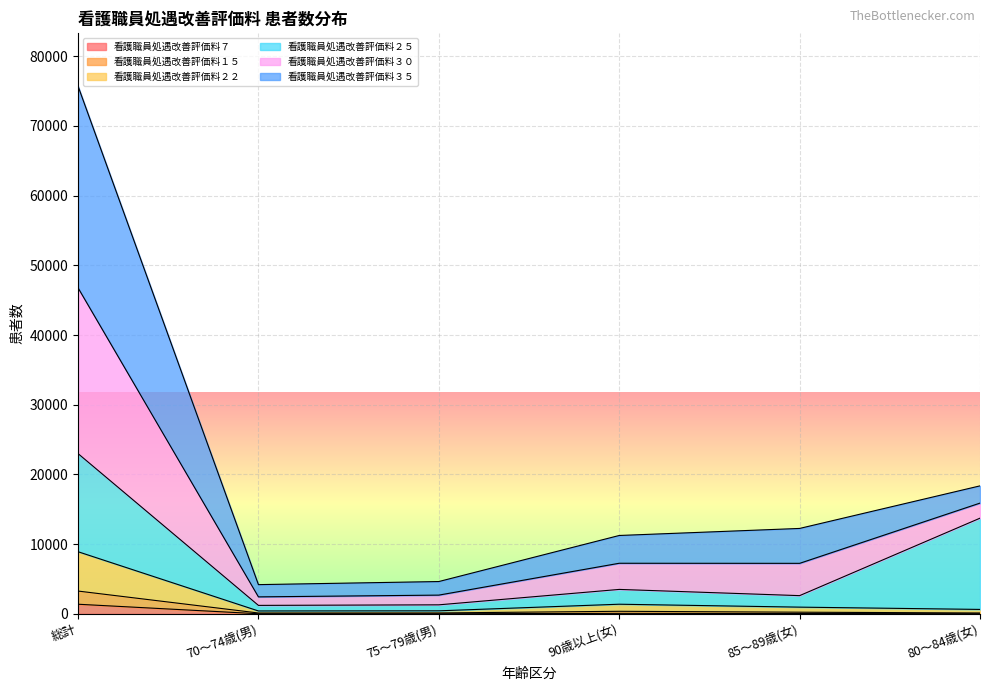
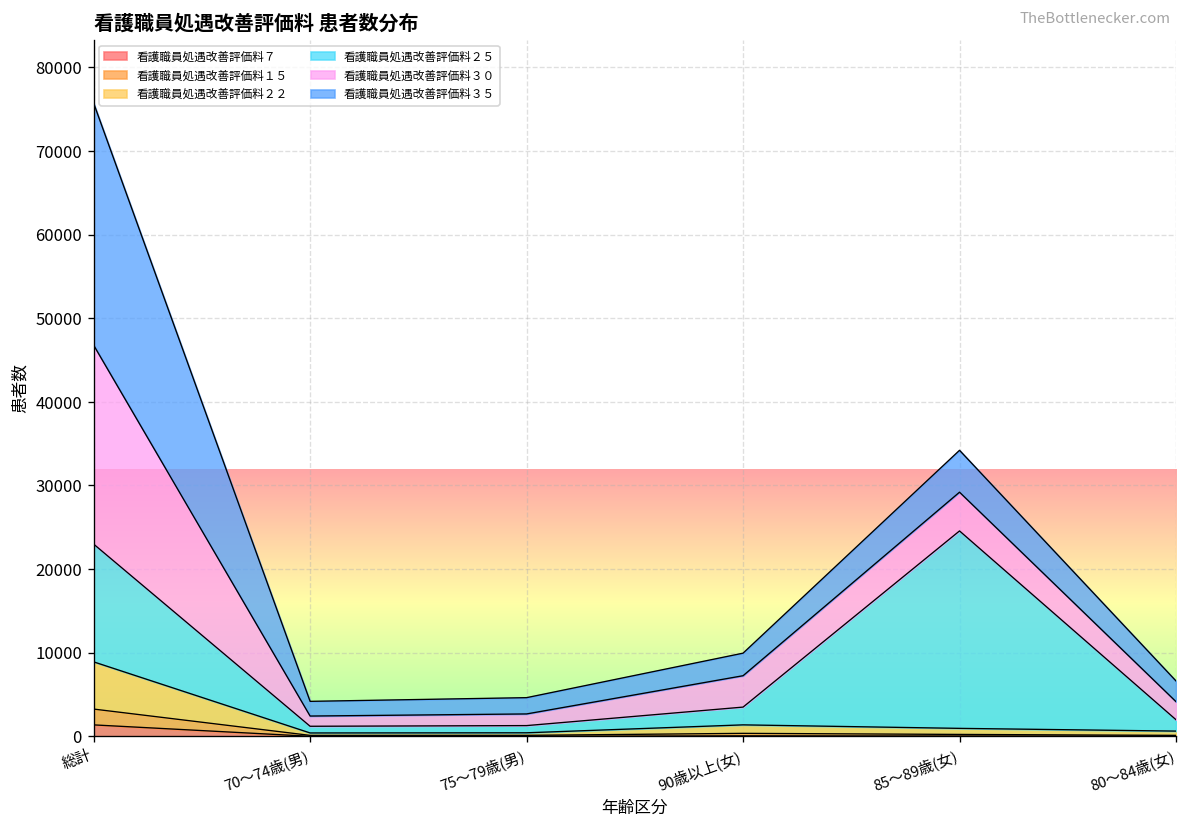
看護職員処遇改善評価料３５, 90歳以上(女): 4000 -> 3000
看護職員処遇改善評価料２５, 85～89歳(女): 2000 -> 24000
看護職員処遇改善評価料２５, 80～84歳(女): 13000 -> 1000
